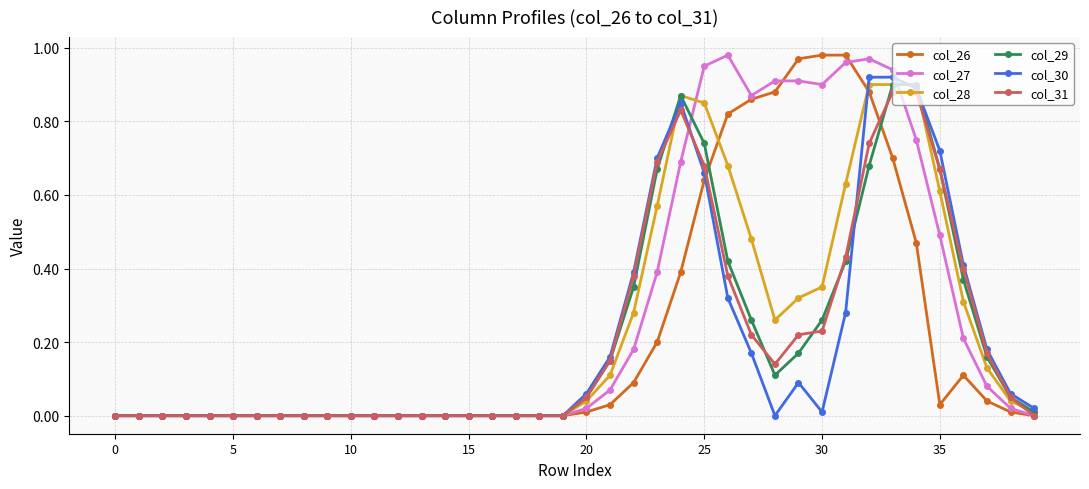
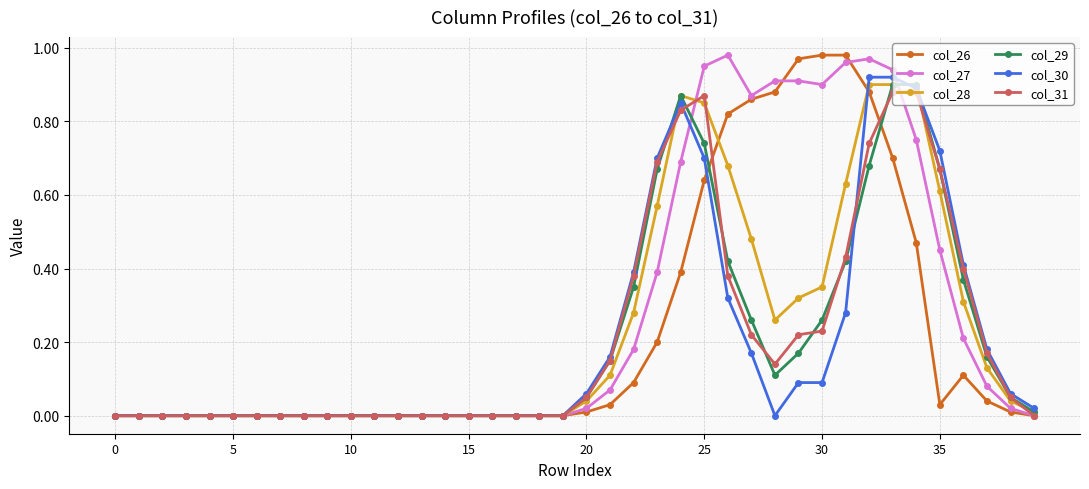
col_30, 25: 0.66 -> 0.70
col_31, 25: 0.68 -> 0.87
col_30, 30: 0.01 -> 0.09
col_27, 35: 0.49 -> 0.45
